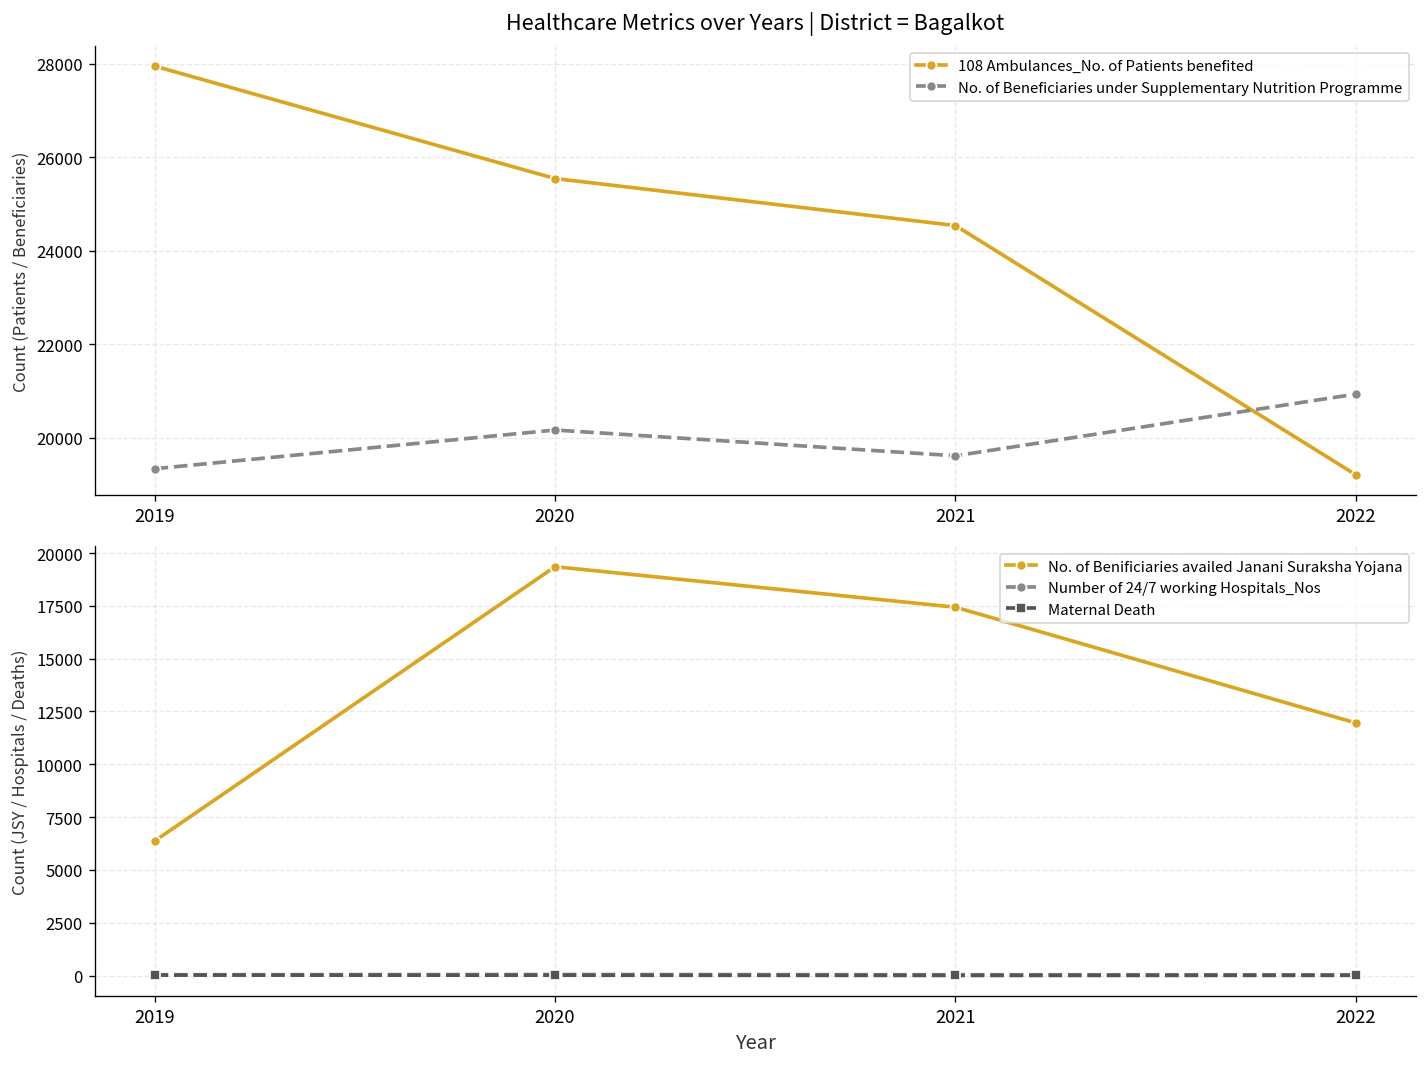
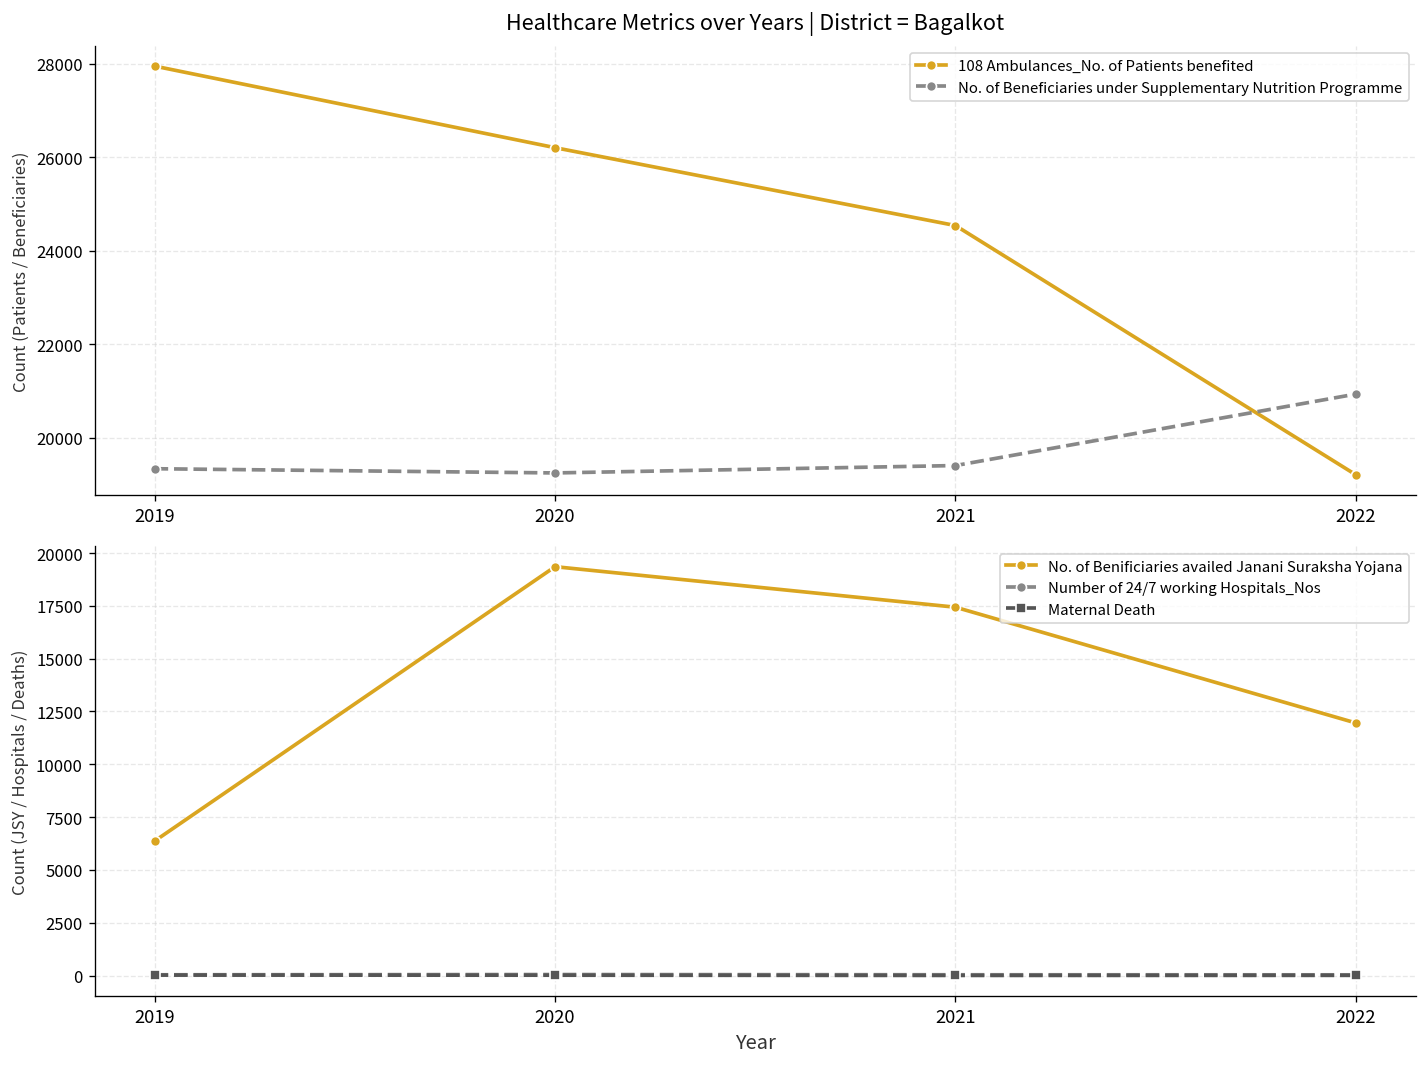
Healthcare Metrics over Years | District = Bagalkot, 108 Ambulances_No. of Patients benefited, 2020: 25500 -> 26200
Healthcare Metrics over Years | District = Bagalkot, No. of Beneficiaries under Supplementary Nutrition Programme, 2020: 20200 -> 19200
Healthcare Metrics over Years | District = Bagalkot, No. of Beneficiaries under Supplementary Nutrition Programme, 2021: 19600 -> 19400
